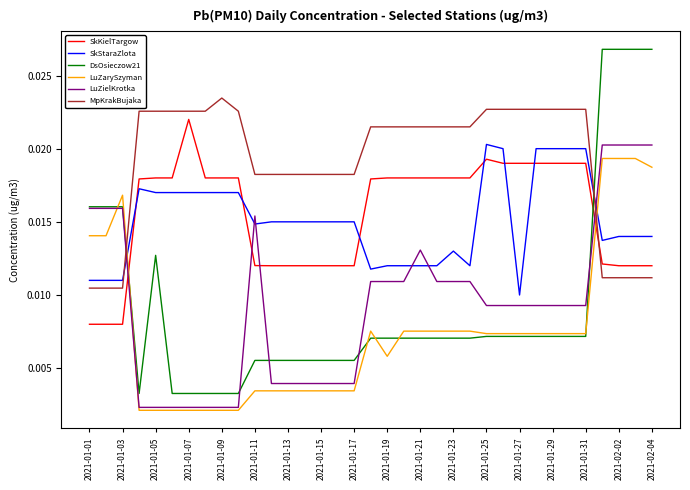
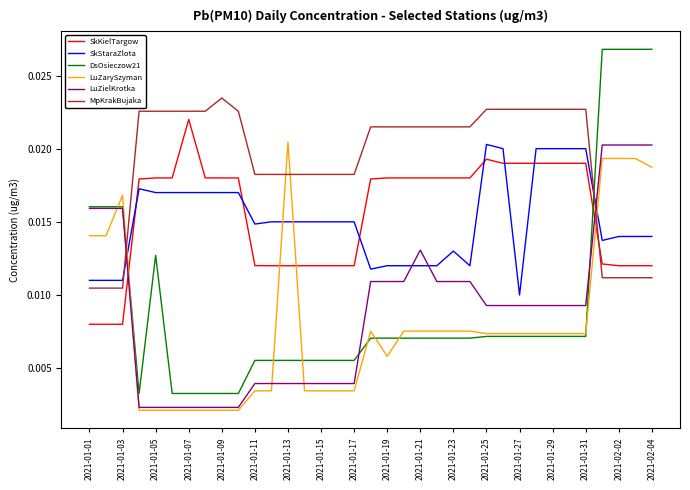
LuZielKrotka, 2021-01-11: 0.0154 -> 0.0040
LuZarySzyman, 2021-01-13: 0.0035 -> 0.0204
